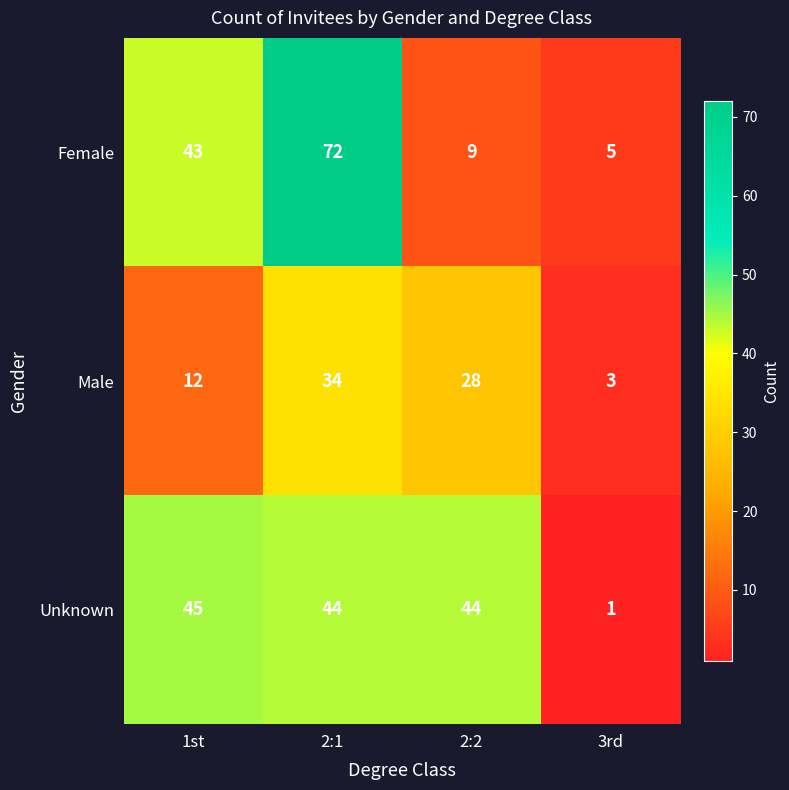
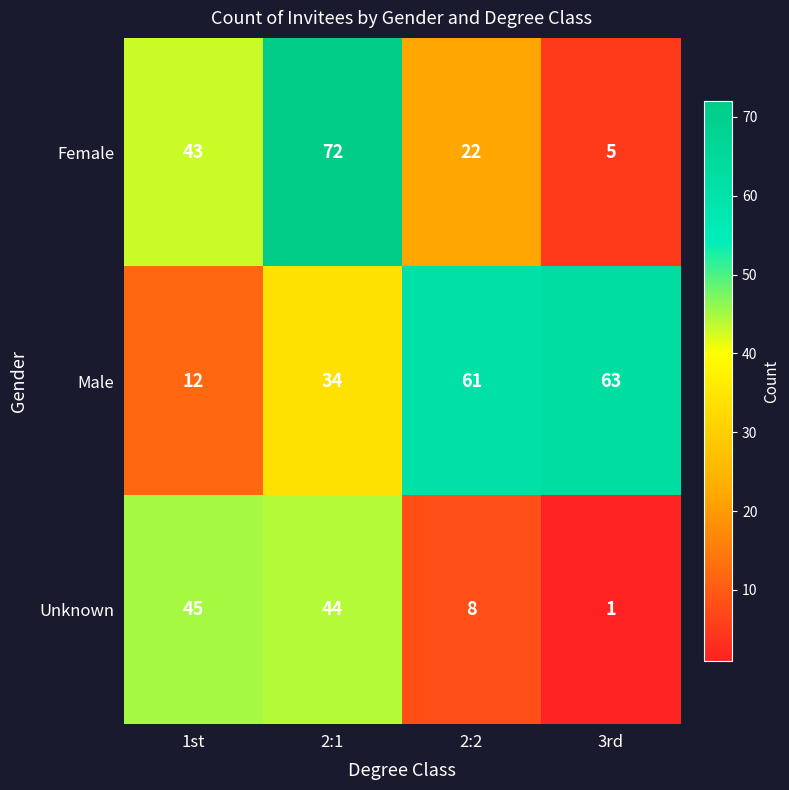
Female, 2:2: 9 -> 22
Male, 2:2: 28 -> 61
Male, 3rd: 3 -> 63
Unknown, 2:2: 44 -> 8
